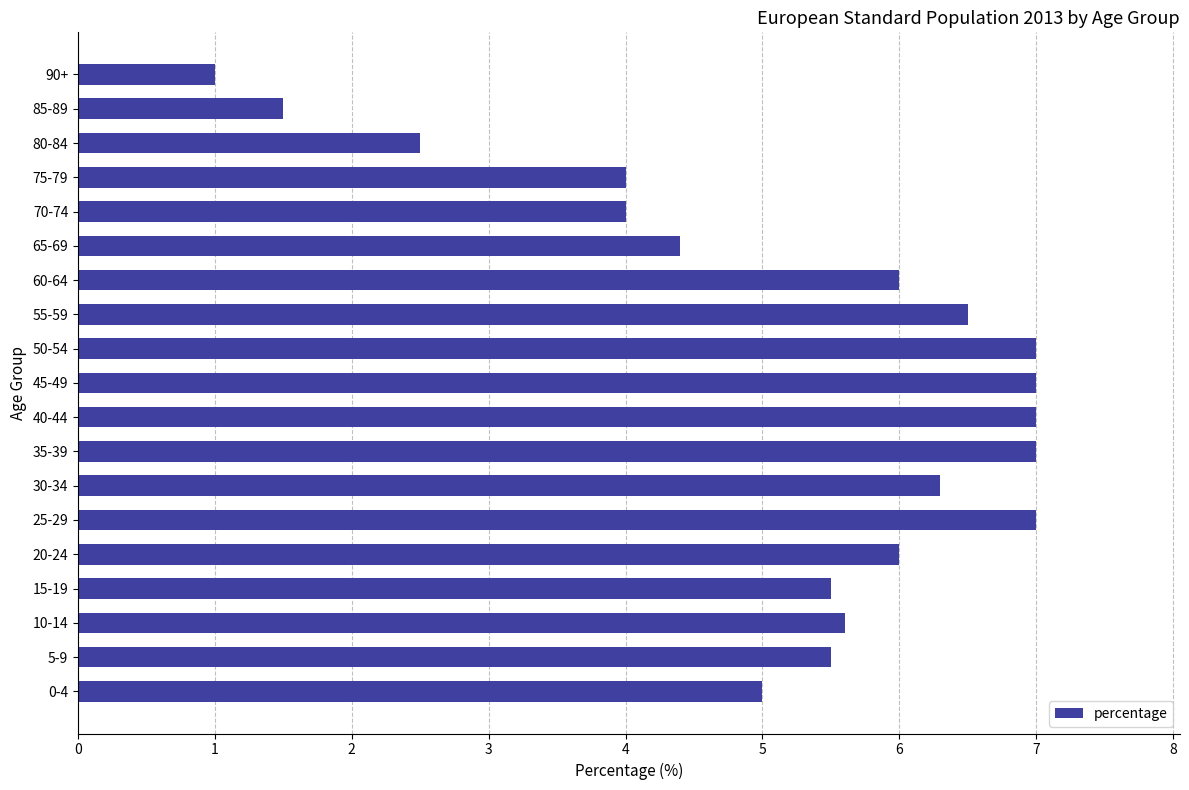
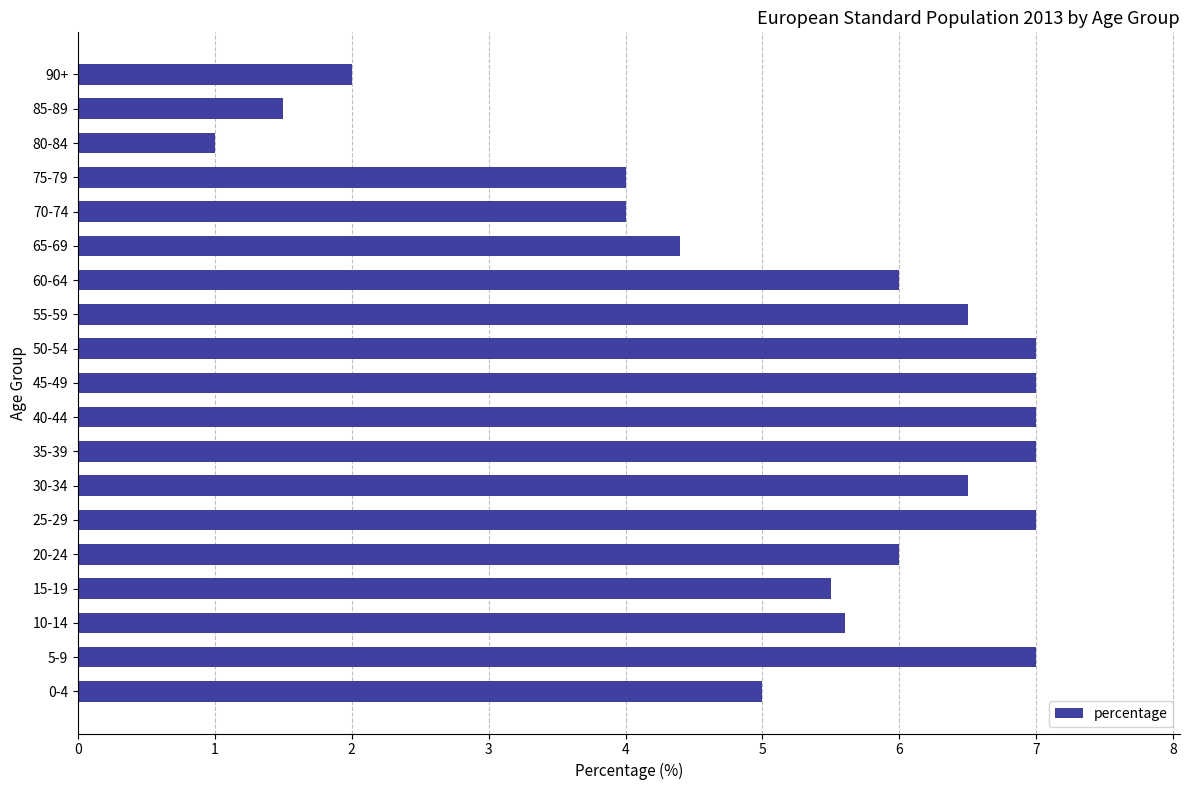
90+: 1 -> 2
80-84: 2.5 -> 1.0
30-34: 6.3 -> 6.5
5-9: 5.5 -> 7.0
